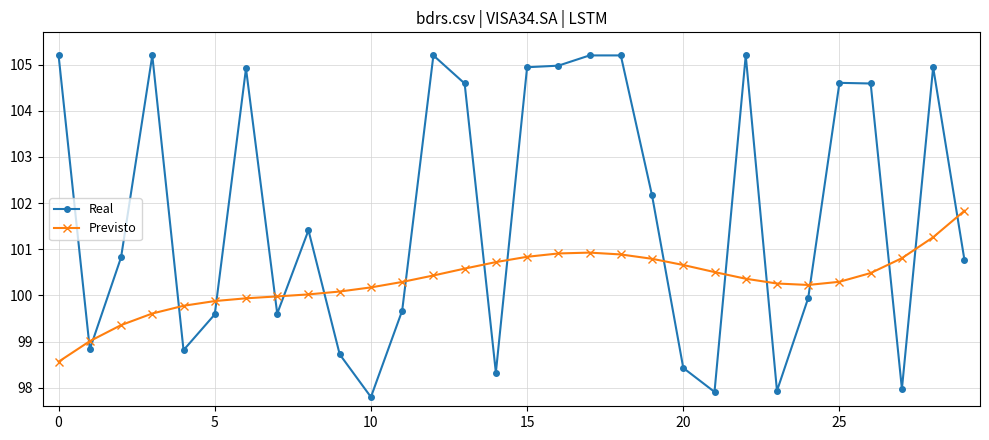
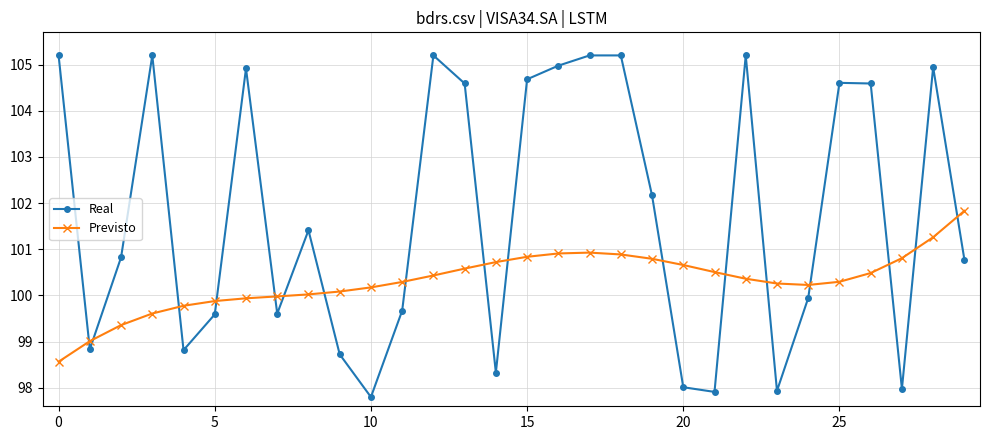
Real, 15: 104.9 -> 104.7
Real, 20: 98.4 -> 98.0
